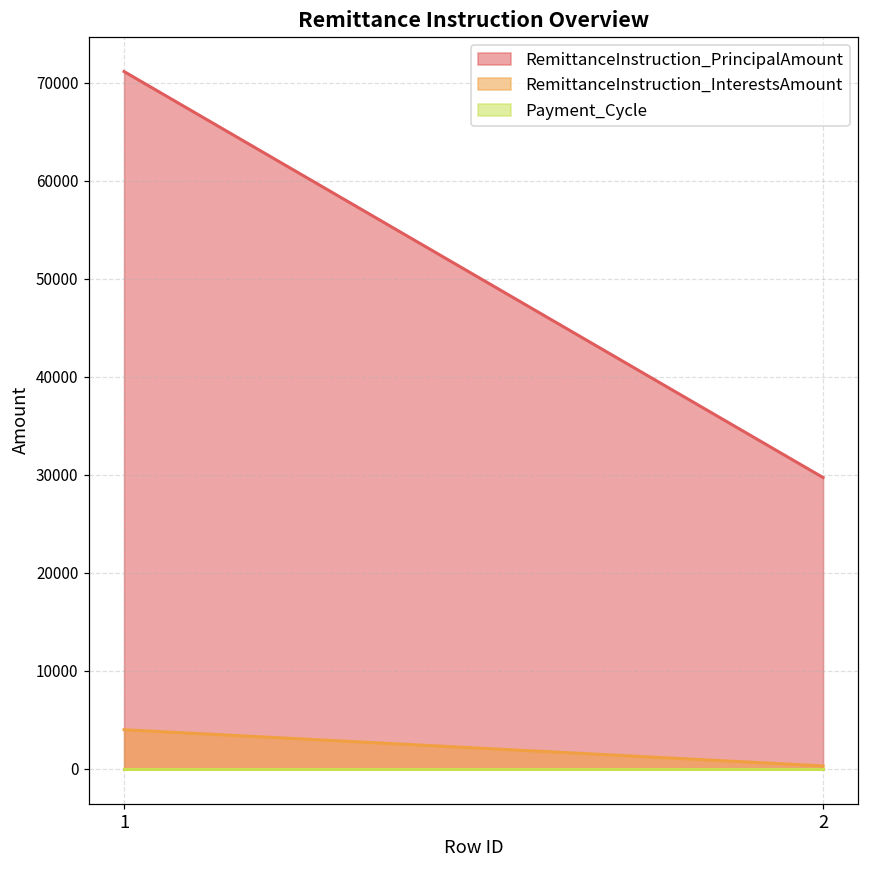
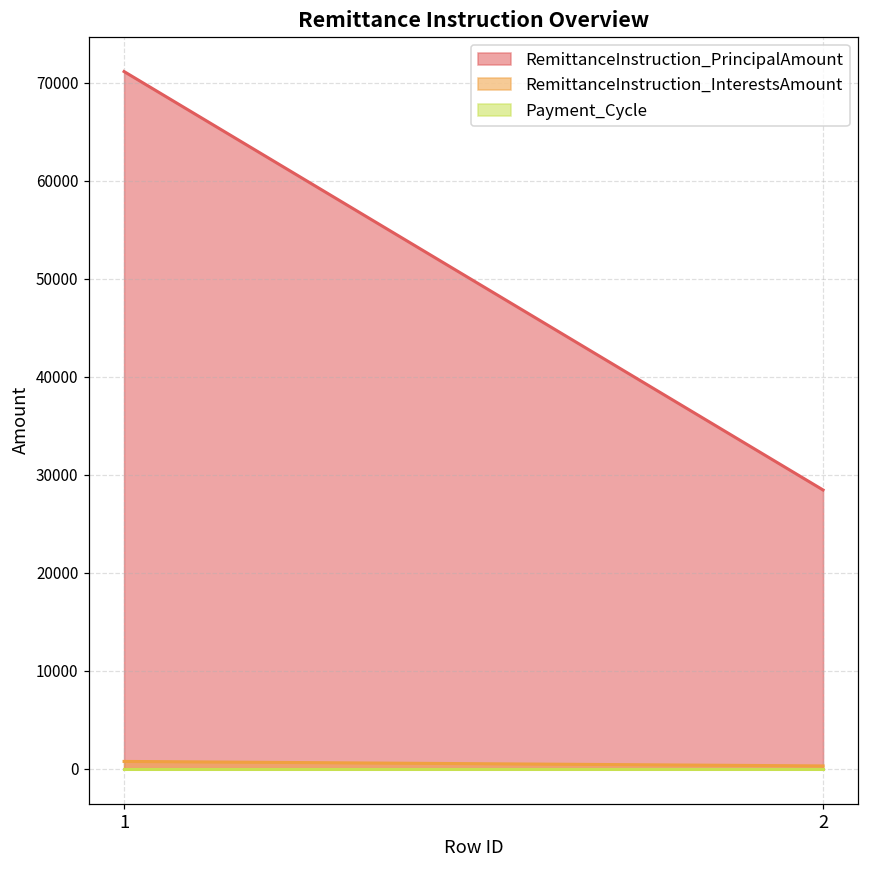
RemittanceInstruction_InterestsAmount, 1: 4000 -> 1000
RemittanceInstruction_PrincipalAmount, 2: 30000 -> 28000
